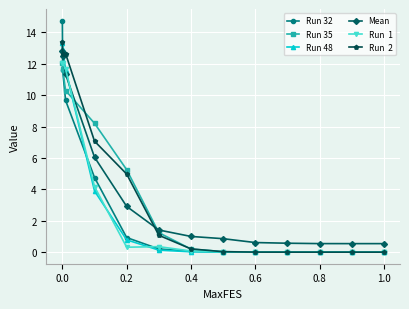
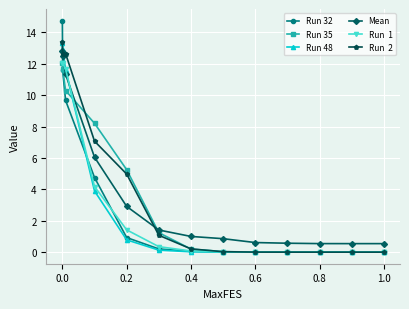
Run 1, 0.2: 0.3 -> 1.4
